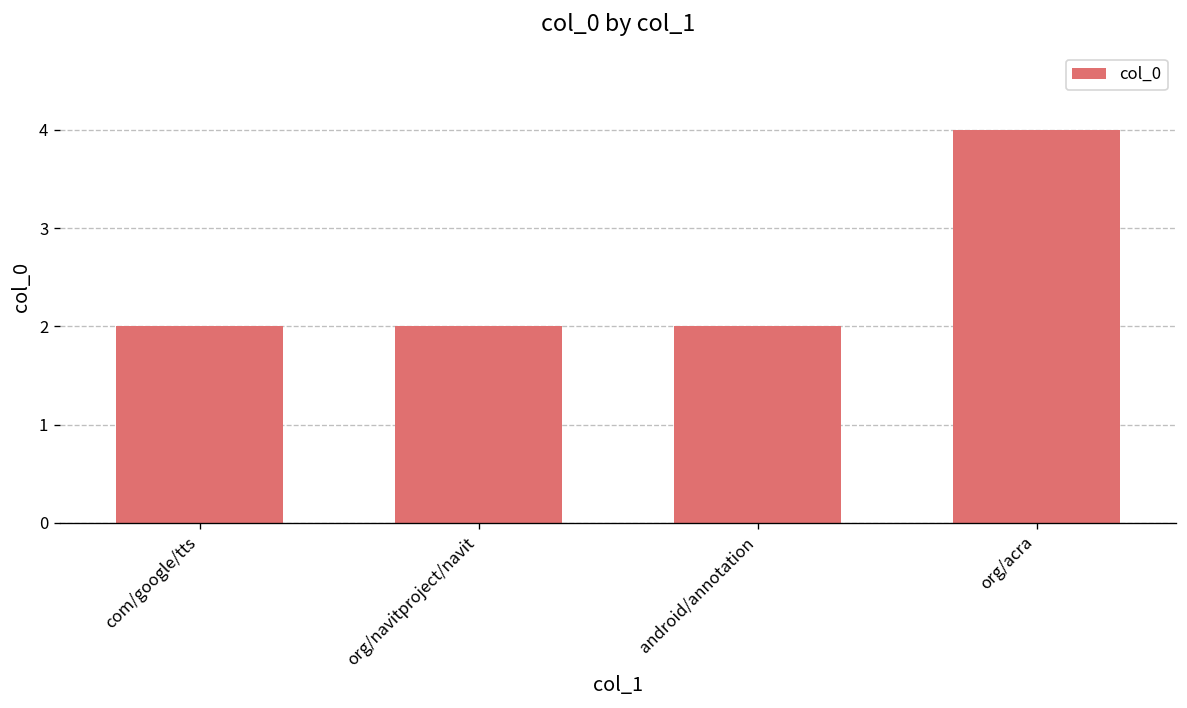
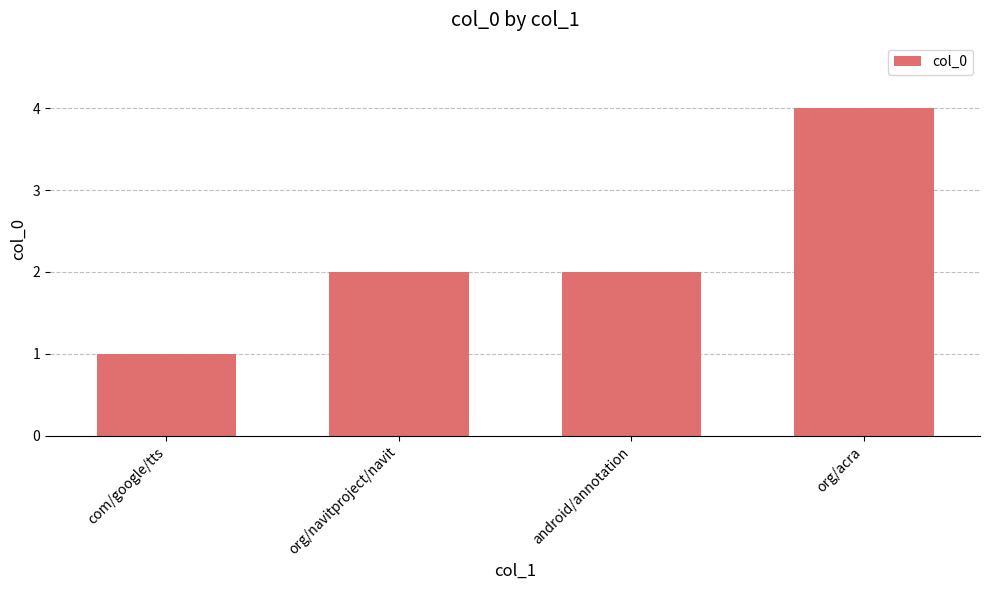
com/google/tts: 2 -> 1
